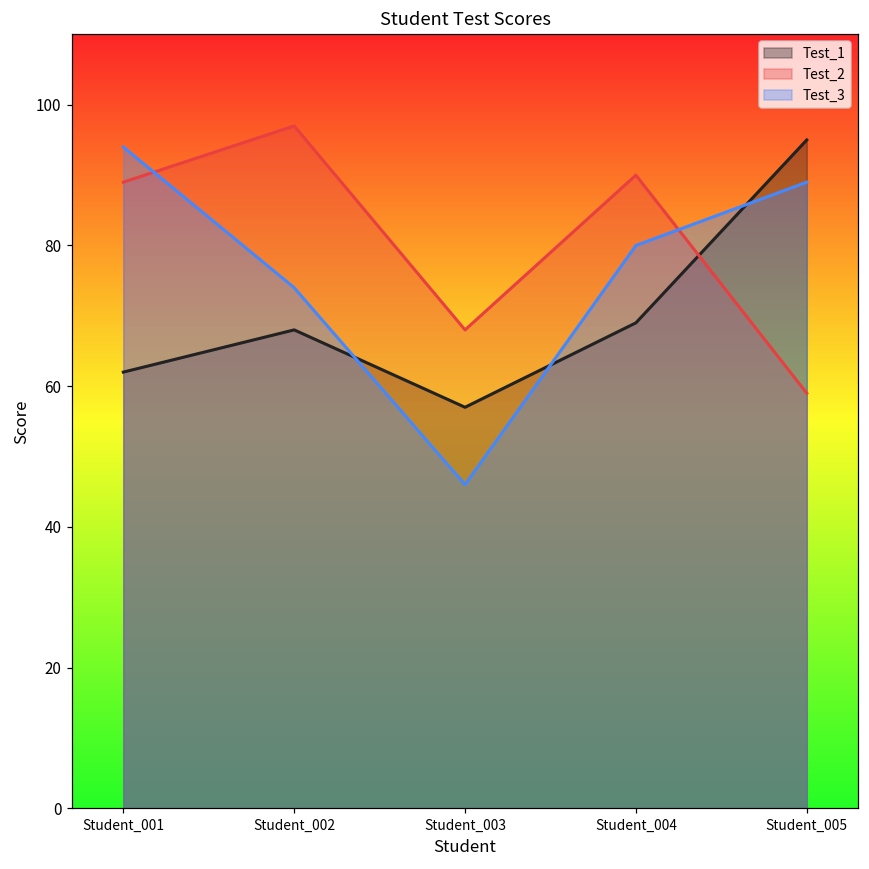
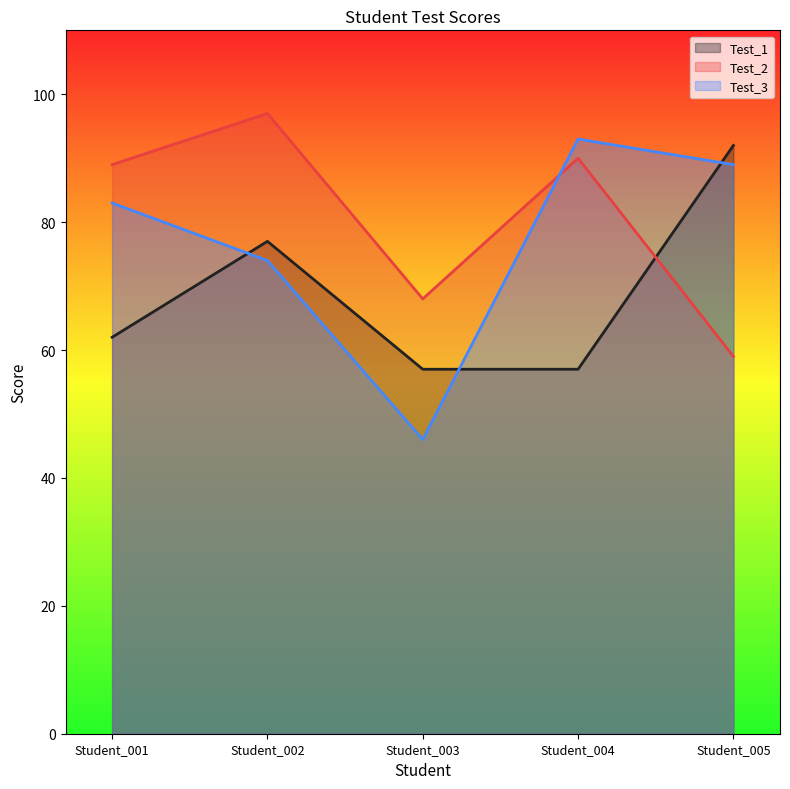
Test_3, Student_001: 94 -> 83
Test_1, Student_002: 68 -> 77
Test_1, Student_004: 69 -> 57
Test_3, Student_004: 80 -> 93
Test_1, Student_005: 95 -> 92
